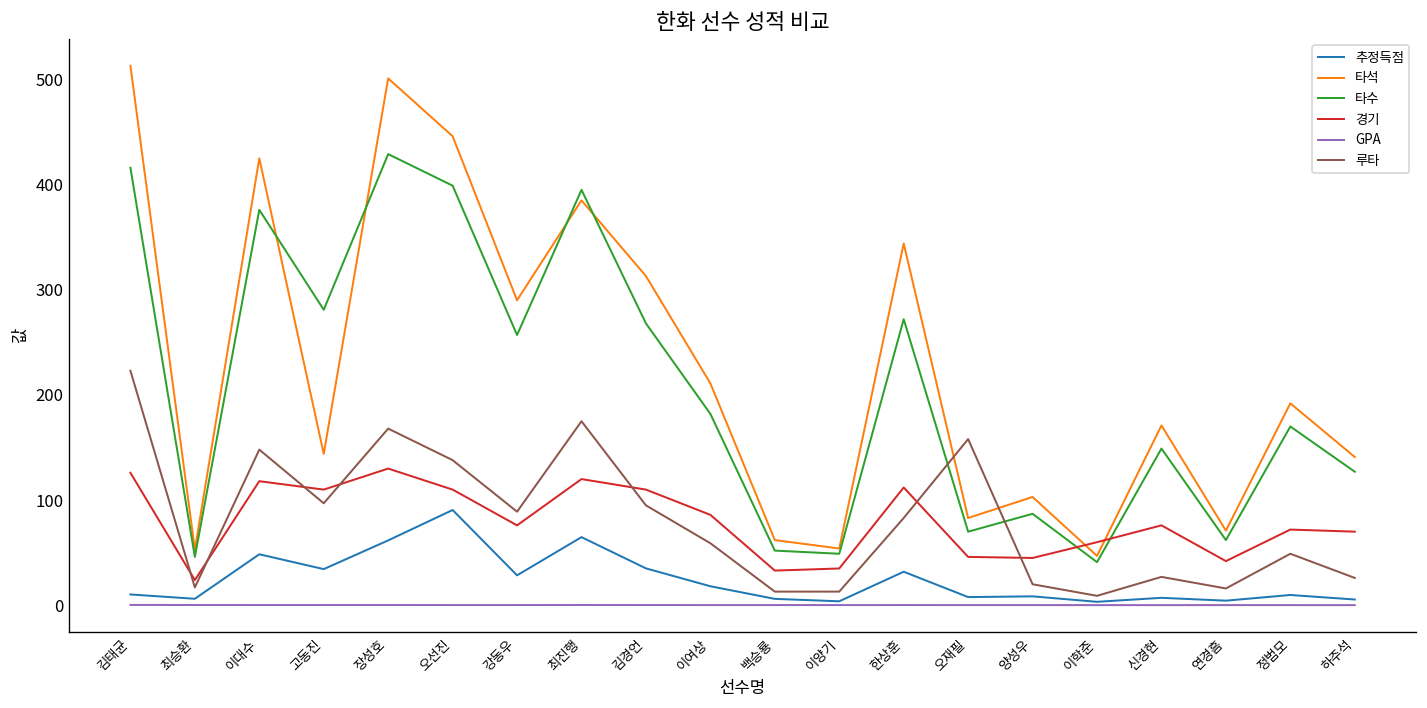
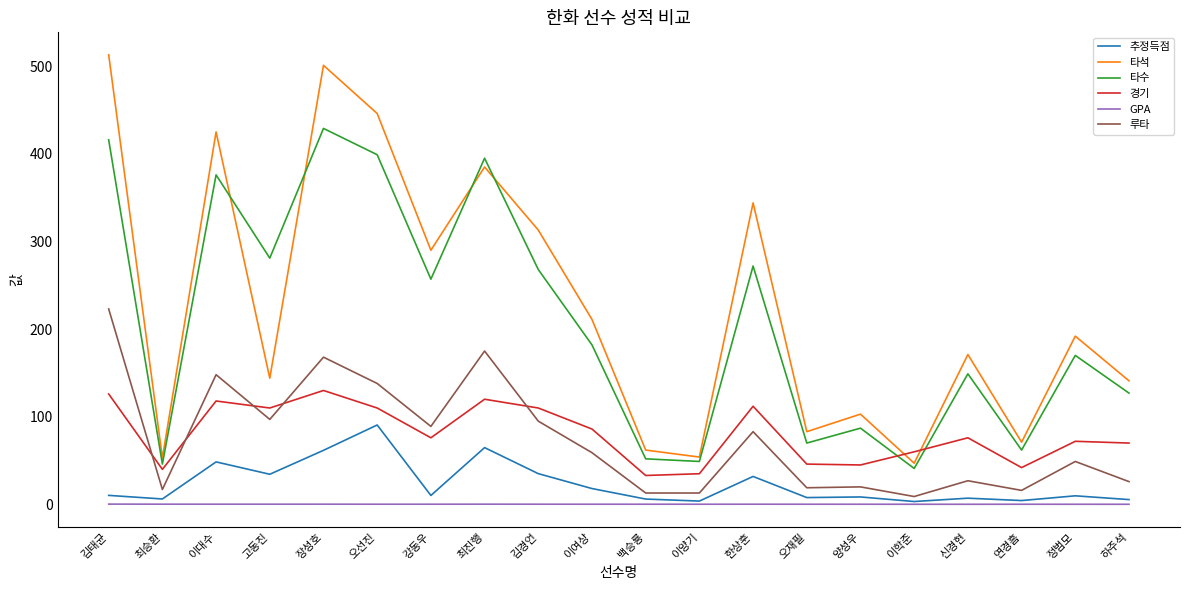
경기, 최승환: 20 -> 40
추정득점, 강동우: 30 -> 10
루타, 오재필: 160 -> 20
